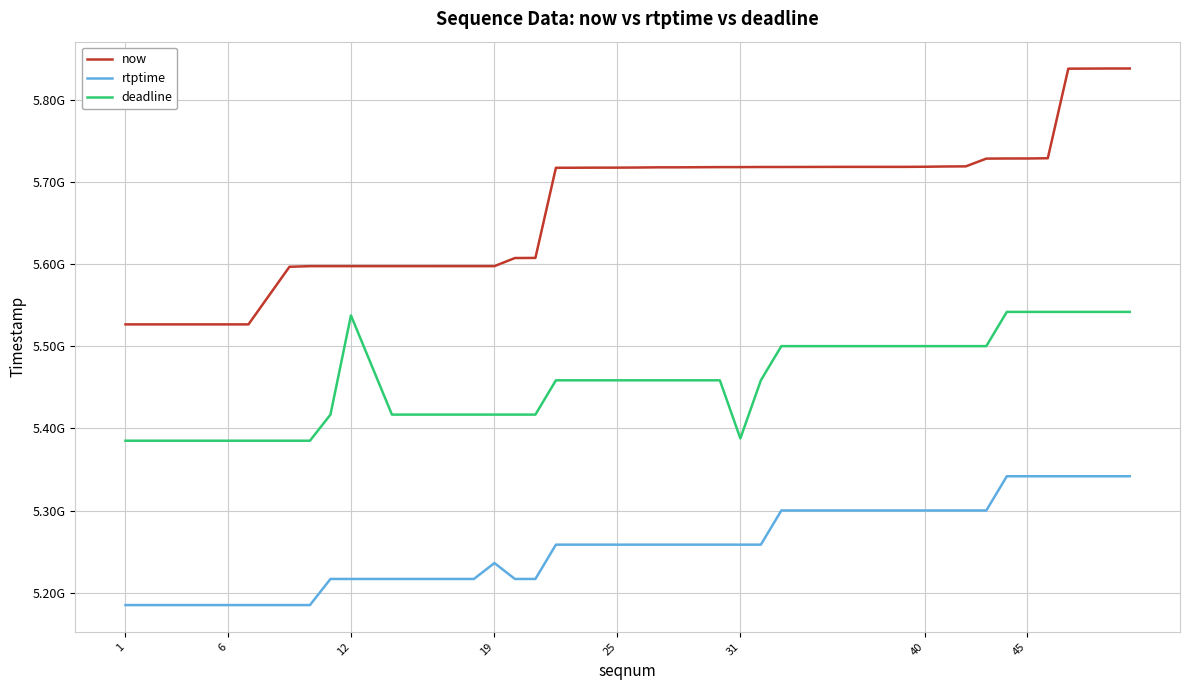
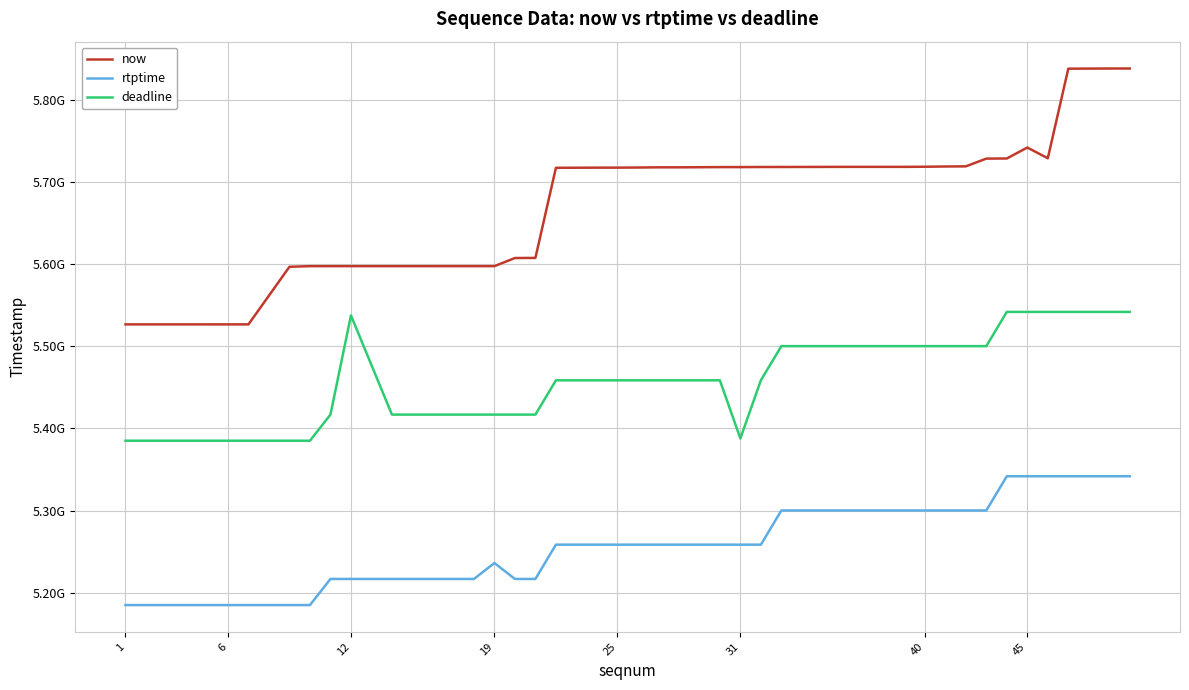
now, 45: 5730000000 -> 5740000000
